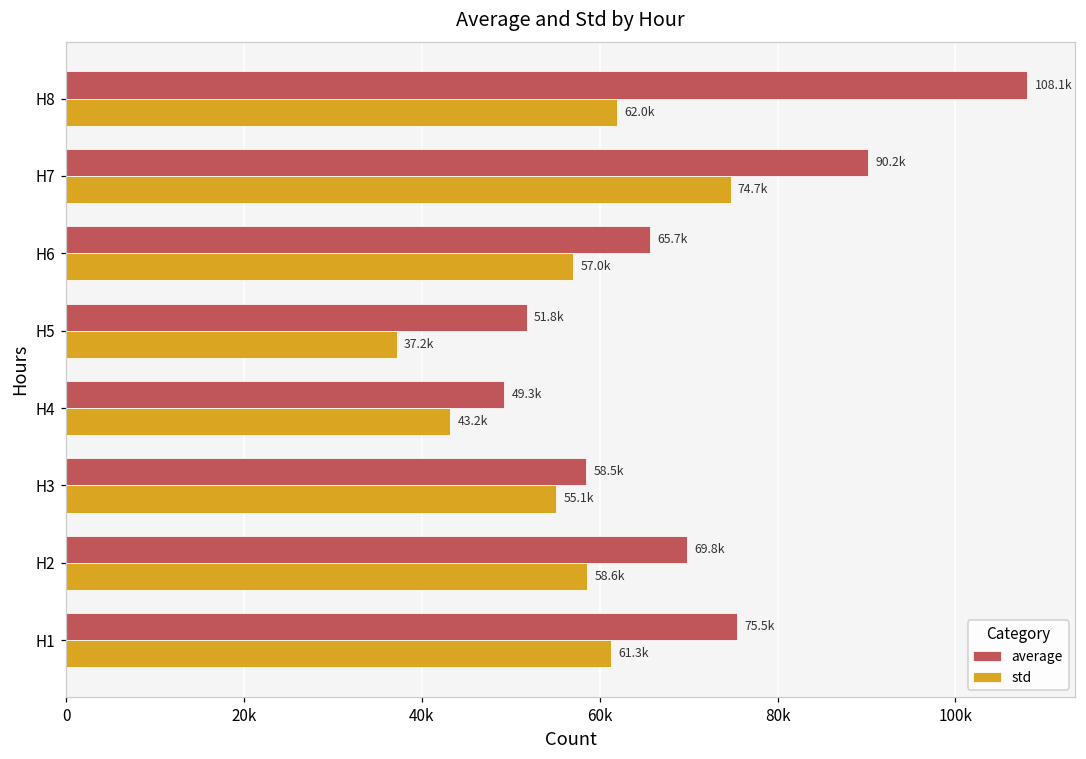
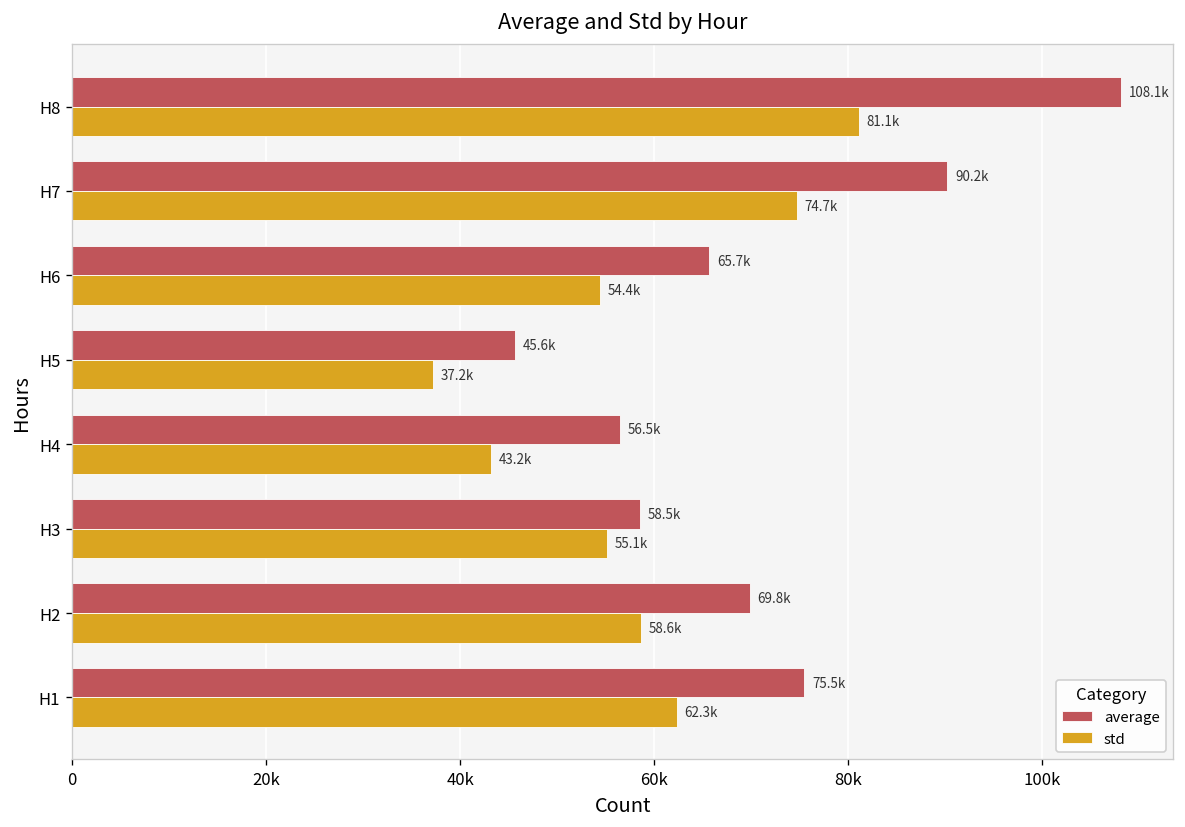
std, H8: 62.0k -> 81.1k
std, H6: 57.0k -> 54.4k
average, H5: 51.8k -> 45.6k
average, H4: 49.3k -> 56.5k
std, H1: 61.3k -> 62.3k
